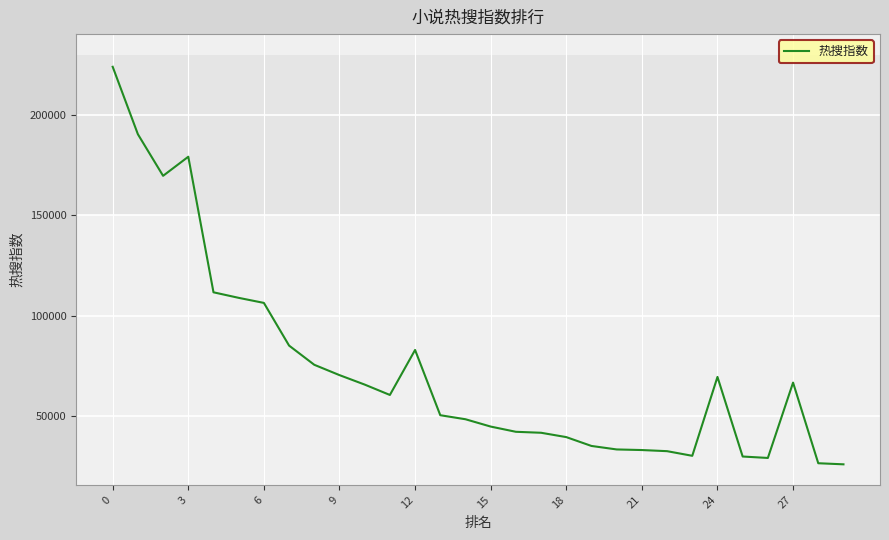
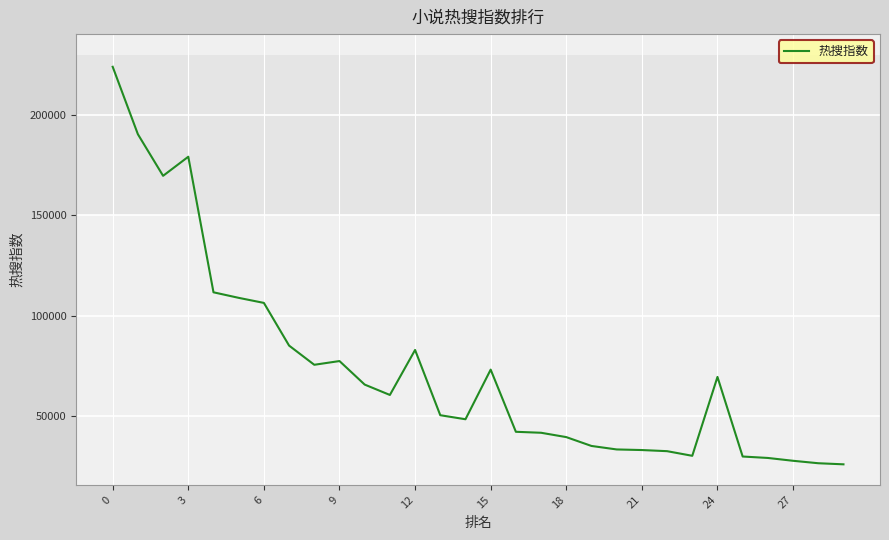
9: 71000 -> 78000
15: 45000 -> 73000
27: 67000 -> 28000
